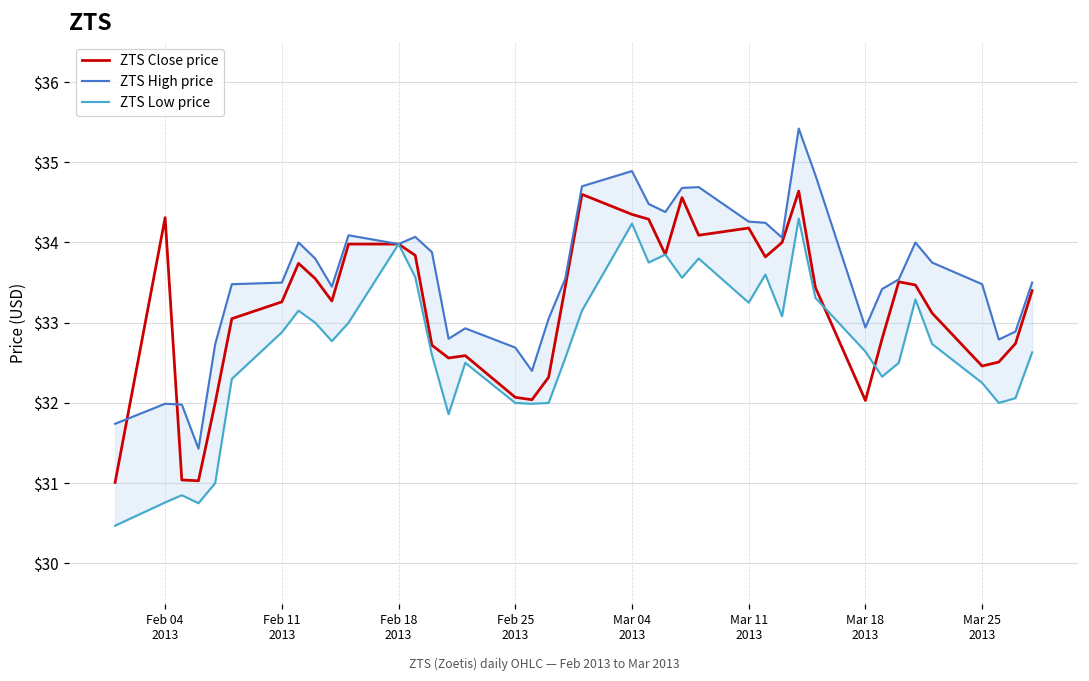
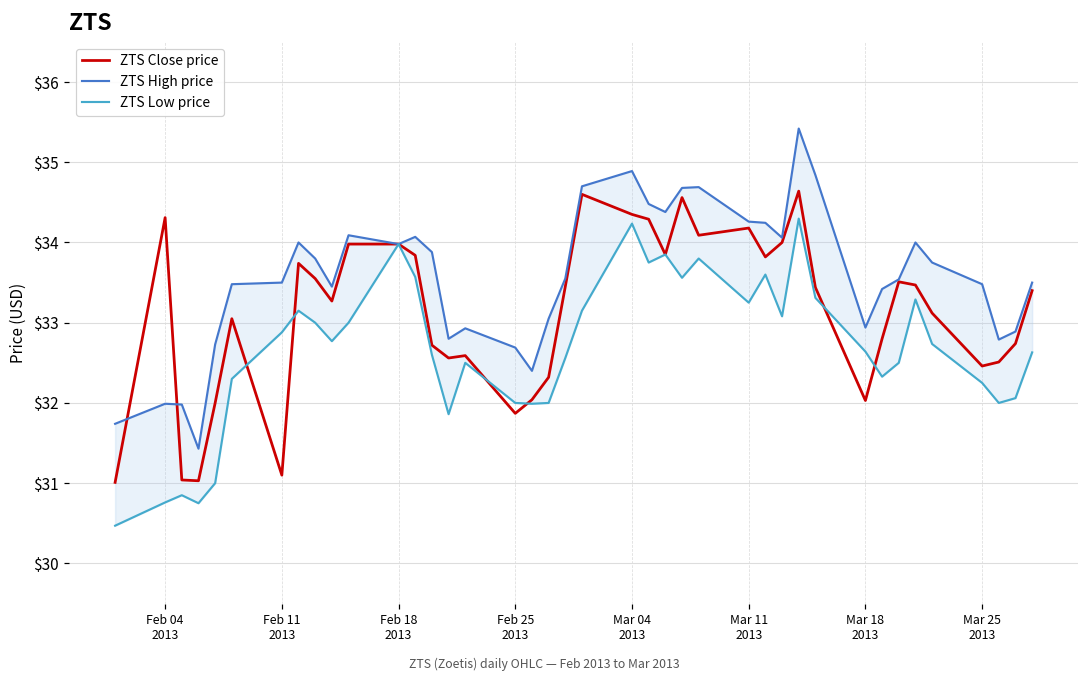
ZTS Close price, Feb 11 2013: $33.3 -> $31.1
ZTS Close price, Feb 25 2013: $32.1 -> $31.9
